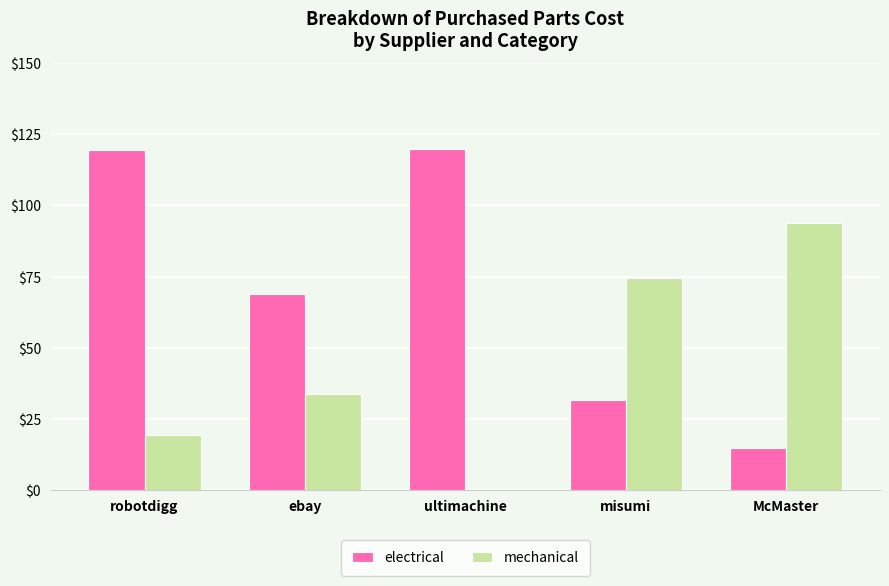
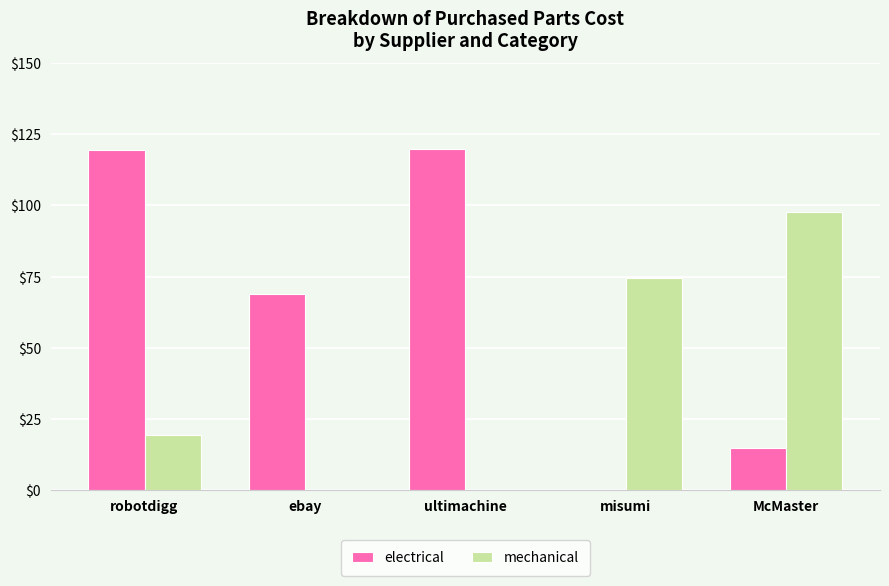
mechanical, ebay: $34 -> $0
electrical, misumi: $32 -> $0
mechanical, McMaster: $94 -> $98
